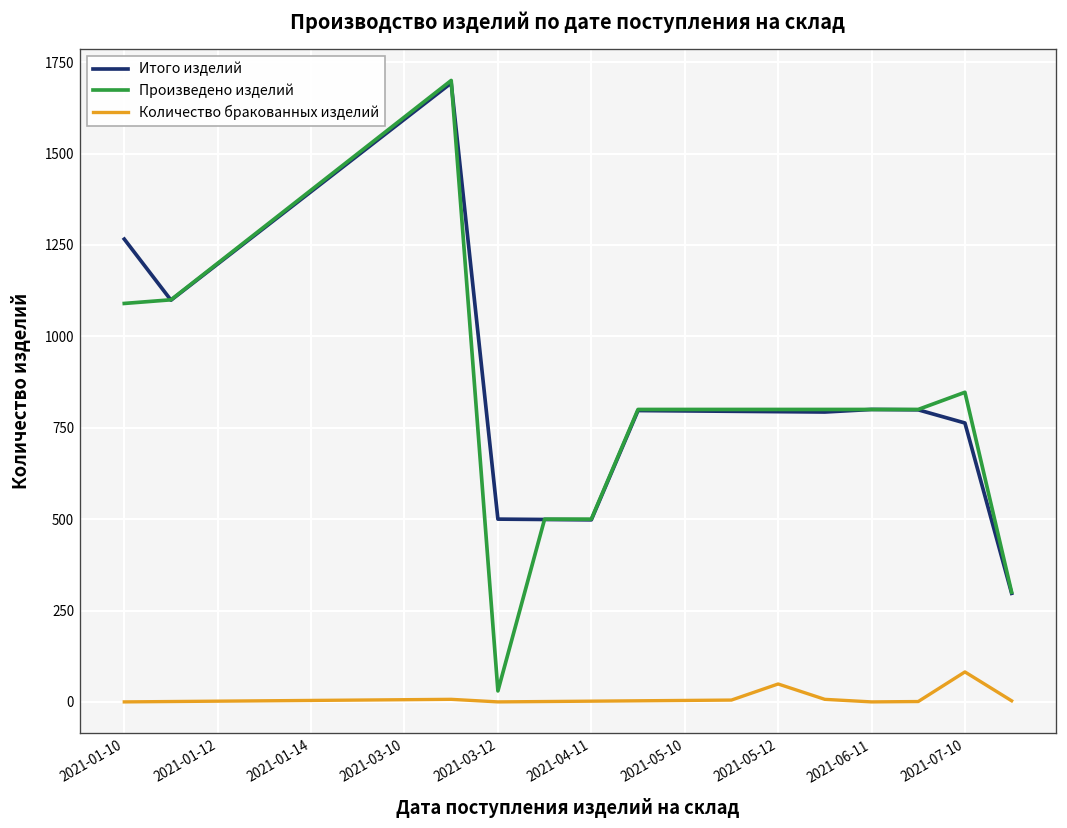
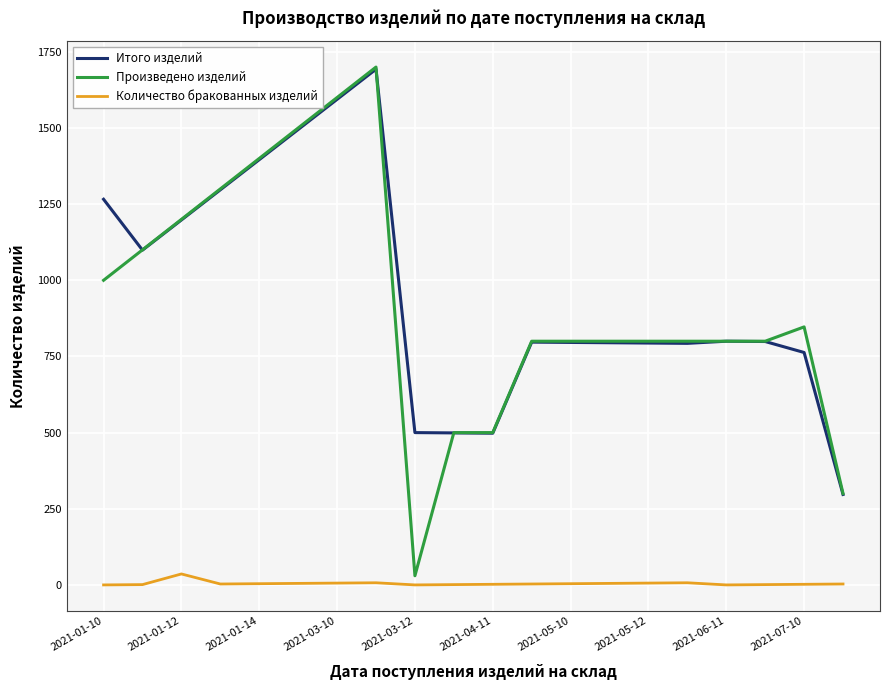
Произведено изделий, 2021-01-10: 1090 -> 1000
Количество бракованных изделий, 2021-01-12: 0 -> 40
Количество бракованных изделий, 2021-05-12: 50 -> 10
Количество бракованных изделий, 2021-07-10: 80 -> 0
